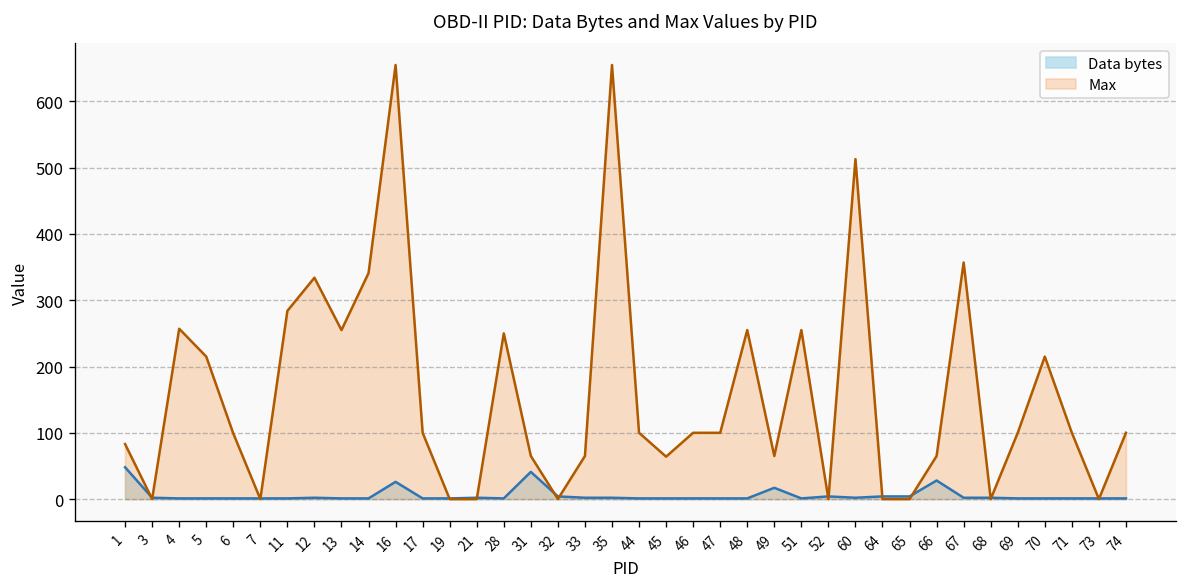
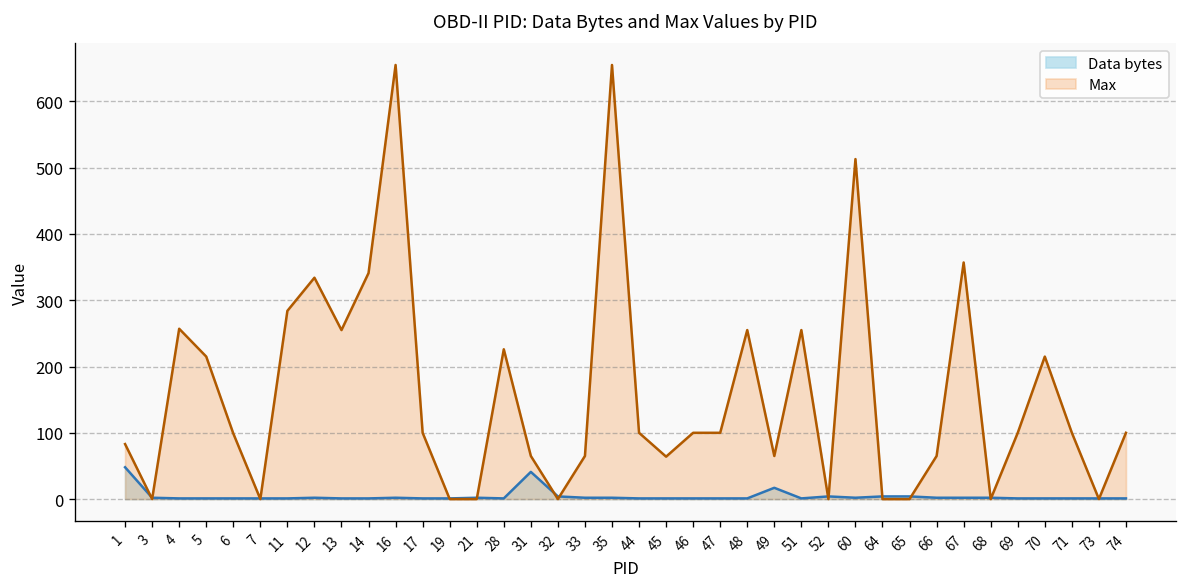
Data bytes, 16: 30 -> 0
Max, 28: 250 -> 230
Data bytes, 66: 30 -> 0
